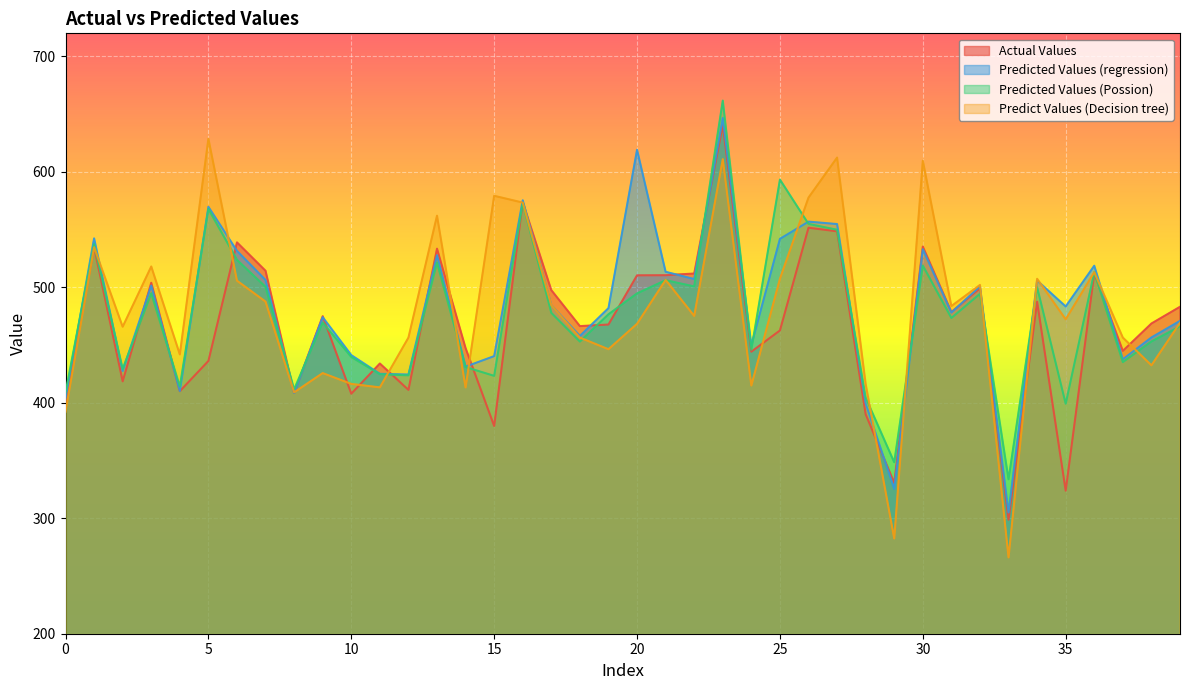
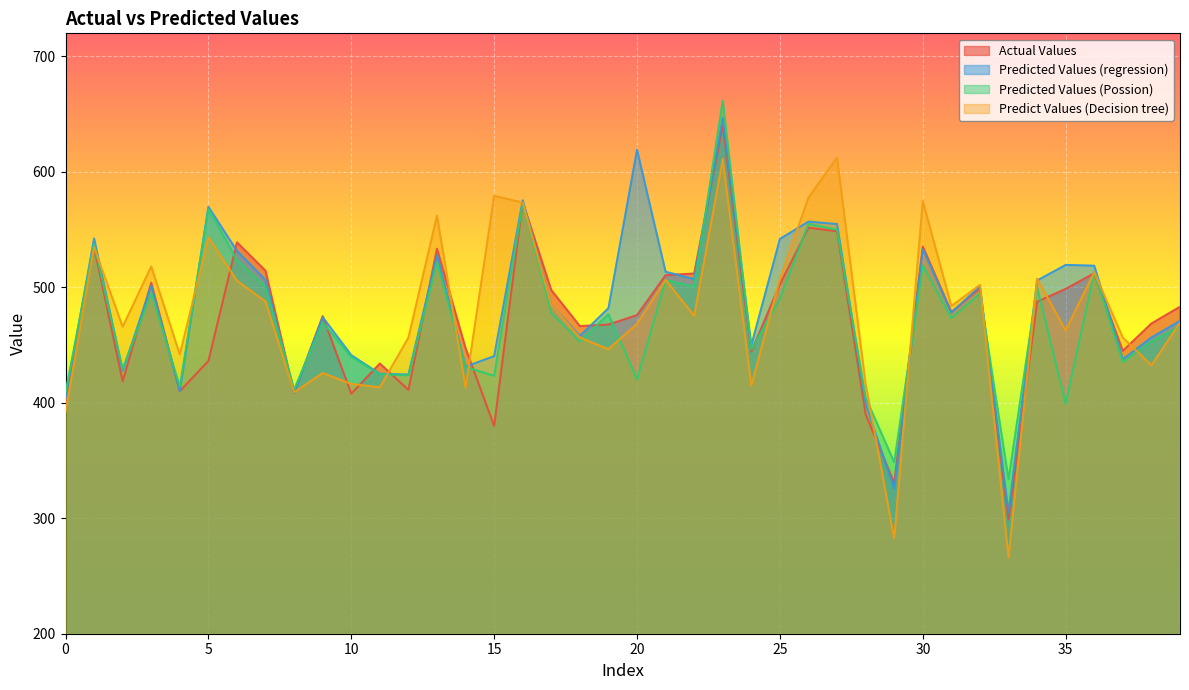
Predict Values (Decision tree), 5: 629 -> 543
Actual Values, 20: 510 -> 476
Predicted Values (Possion), 20: 495 -> 420
Actual Values, 25: 463 -> 503
Predicted Values (Possion), 25: 593 -> 490
Predict Values (Decision tree), 30: 610 -> 575
Actual Values, 35: 324 -> 499
Predicted Values (regression), 35: 483 -> 519
Predict Values (Decision tree), 35: 472 -> 463
